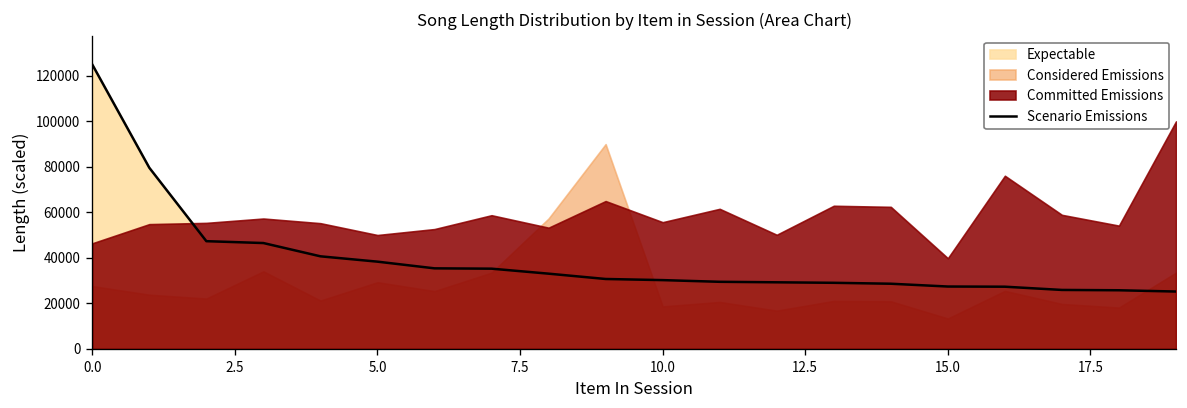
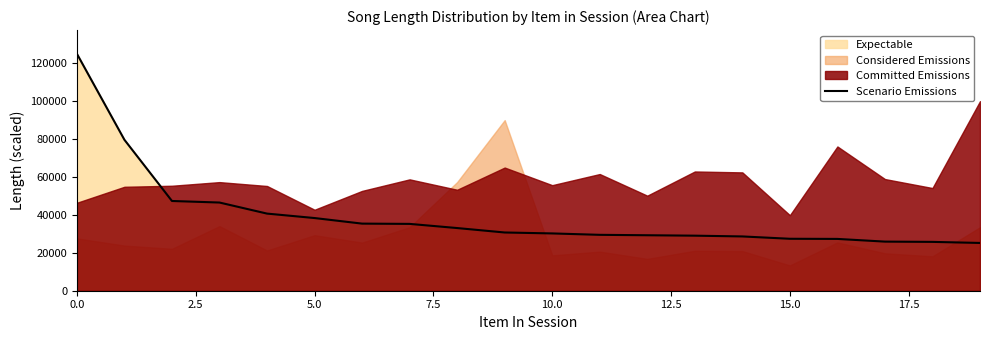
Committed Emissions, 5.0: 50000 -> 43000
